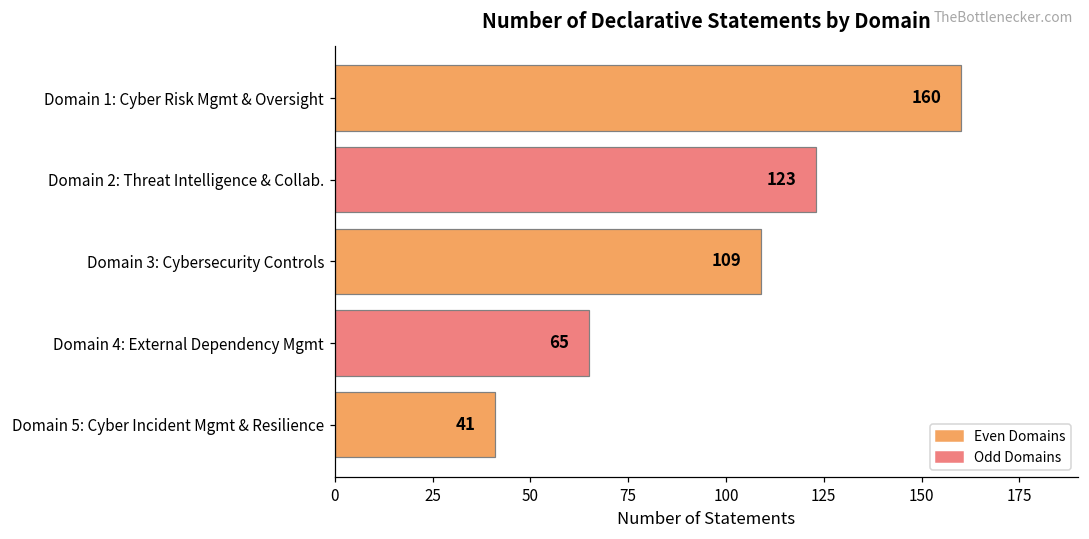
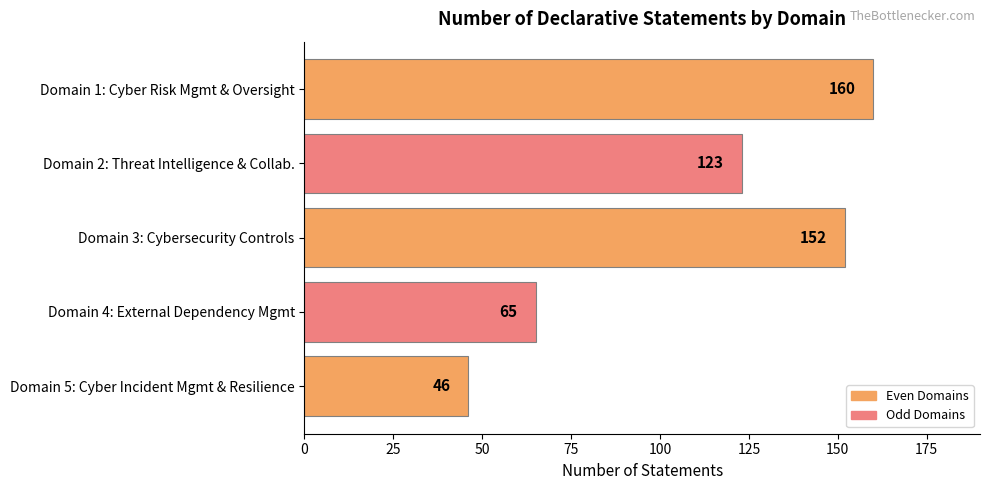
Domain 3: Cybersecurity Controls: 109 -> 152
Domain 5: Cyber Incident Mgmt & Resilience: 41 -> 46
